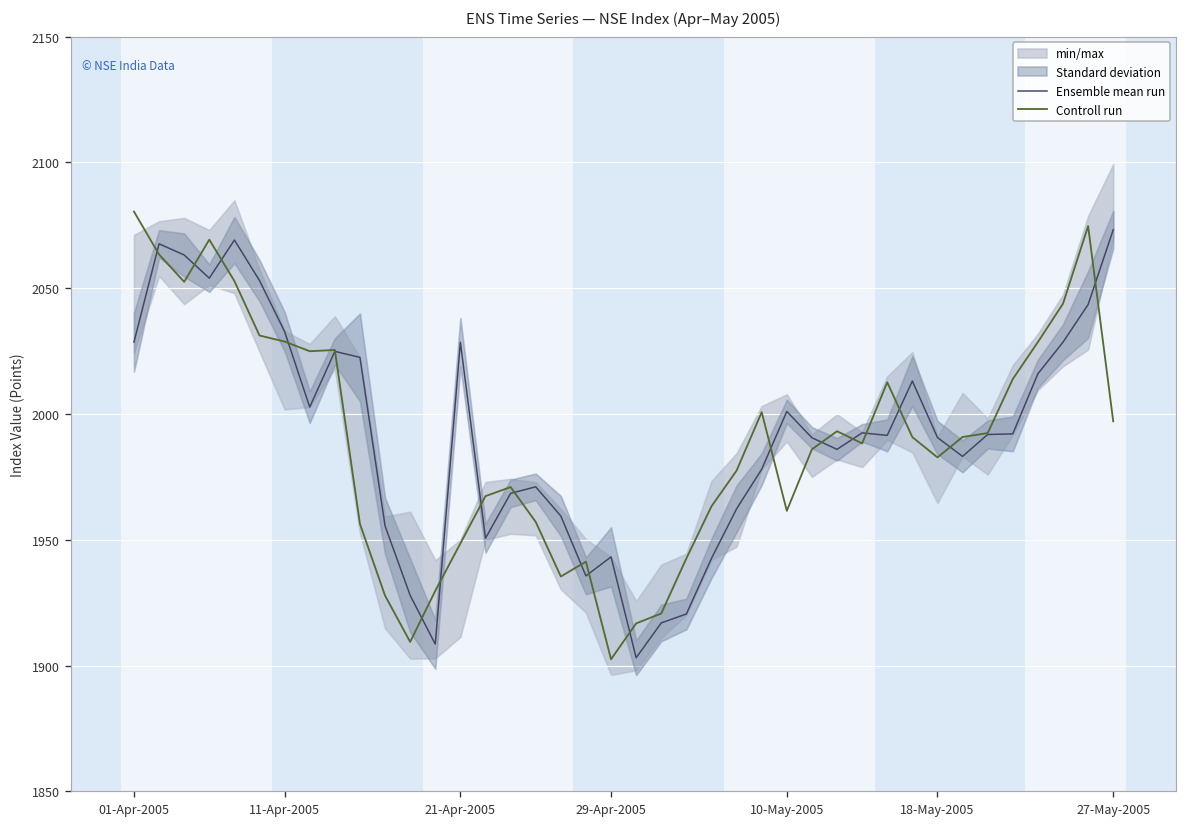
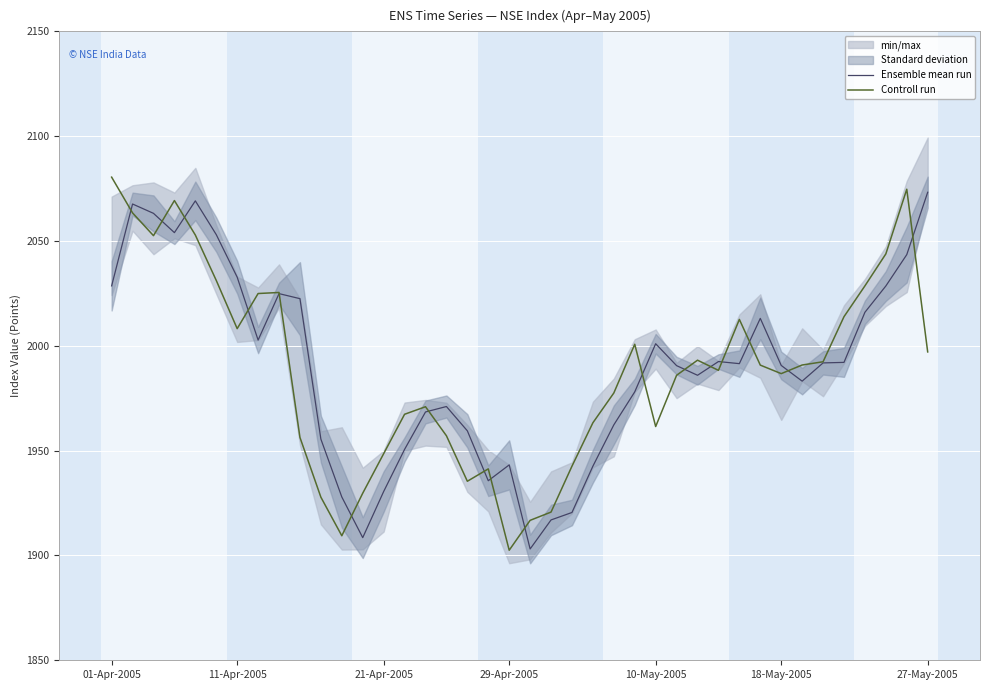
Controll run, 11-Apr-2005: 2029 -> 2008
Ensemble mean run, 21-Apr-2005: 2029 -> 1931
Controll run, 18-May-2005: 1983 -> 1987
